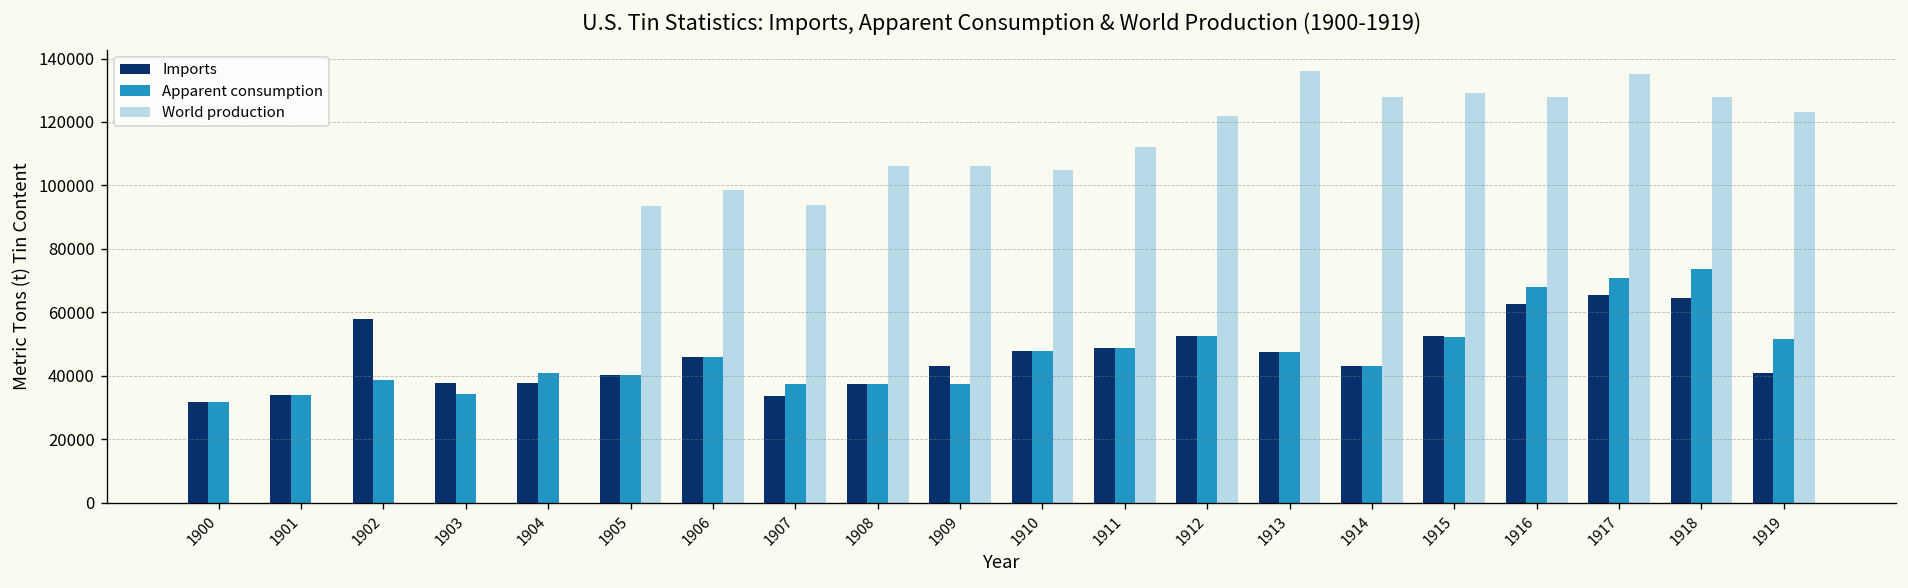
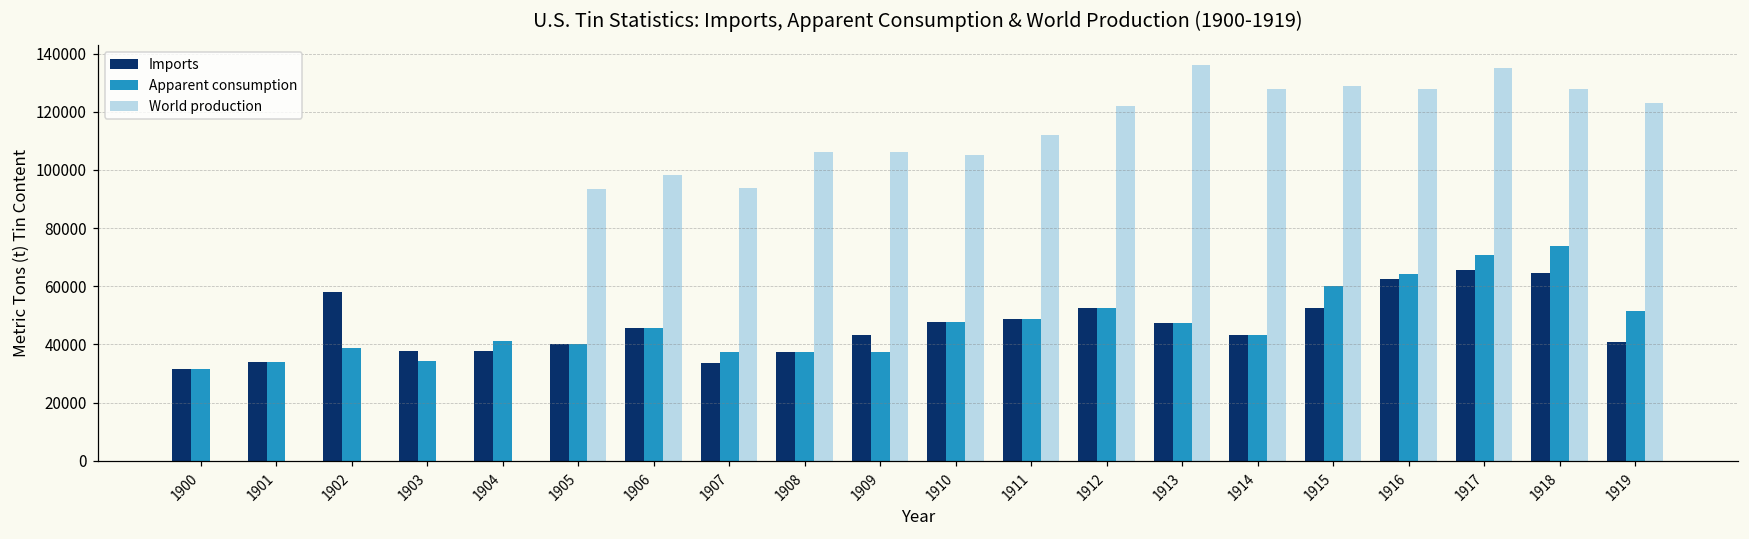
Apparent consumption, 1915: 52000 -> 60000
Apparent consumption, 1916: 68000 -> 64000
